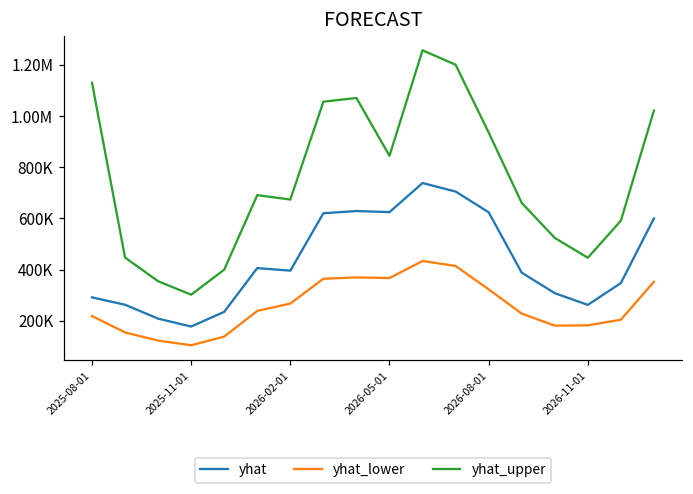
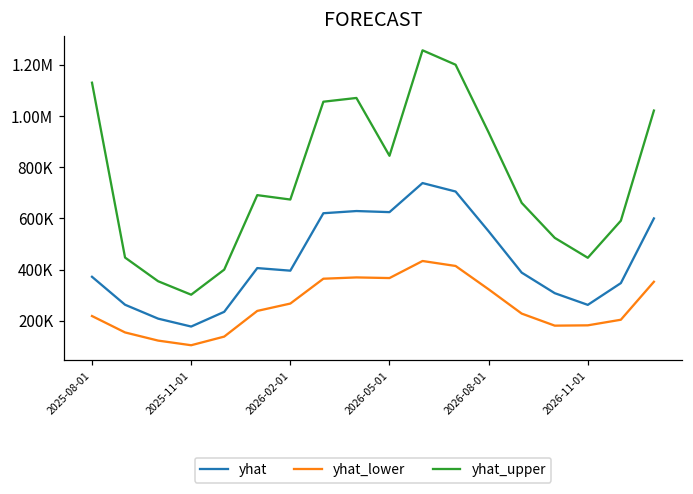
yhat, 2025-08-01: 290000 -> 370000
yhat, 2026-08-01: 620000 -> 550000
